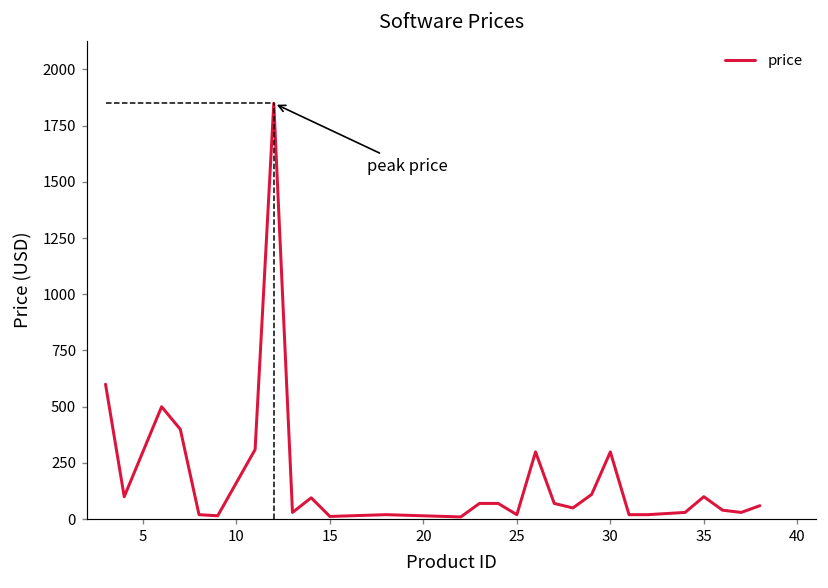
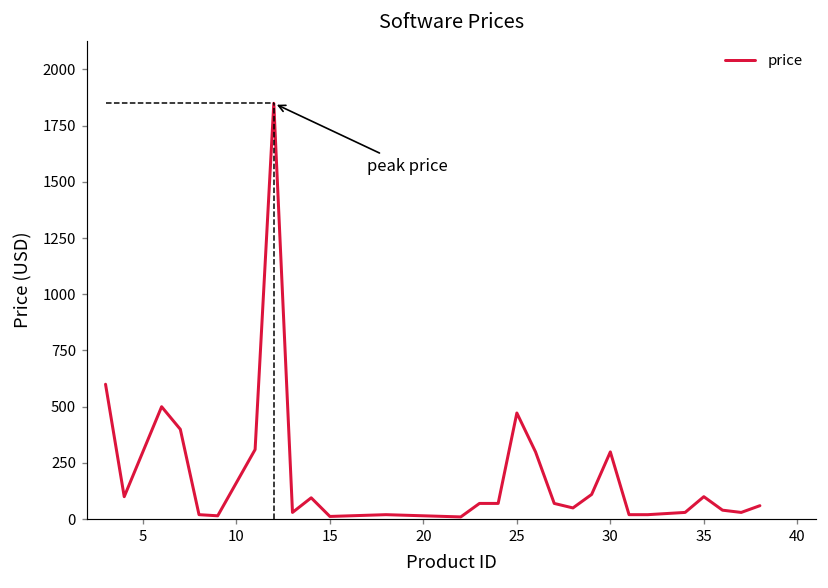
price, 25: 20 -> 470
